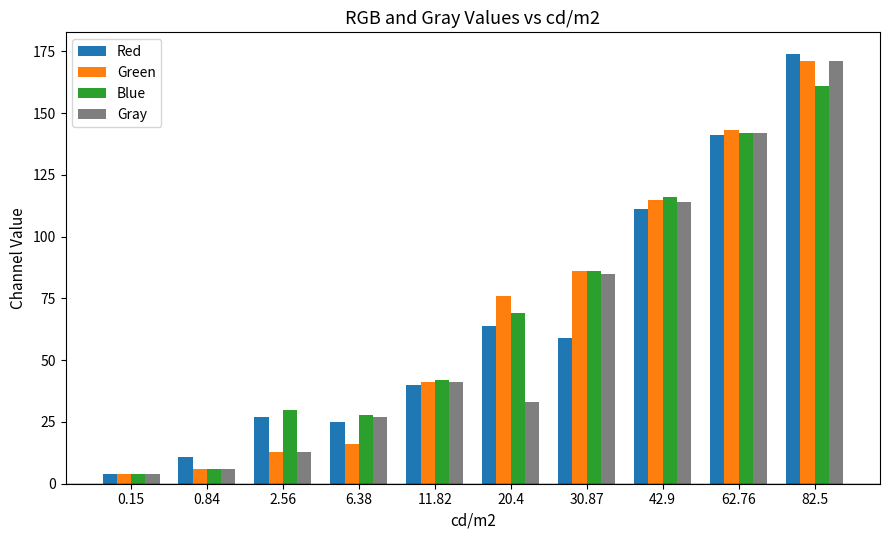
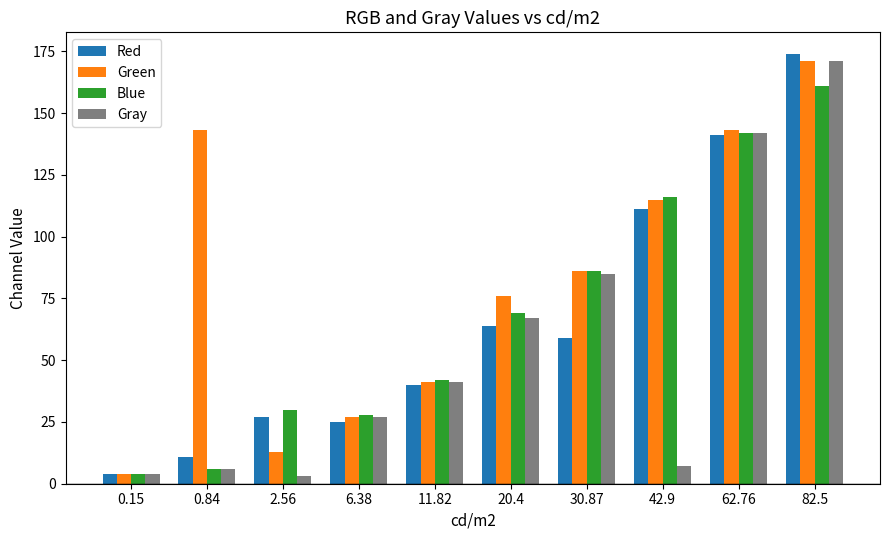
Green, 0.84: 6 -> 143
Gray, 2.56: 13 -> 3
Green, 6.38: 16 -> 27
Gray, 20.4: 33 -> 67
Gray, 42.9: 114 -> 7
